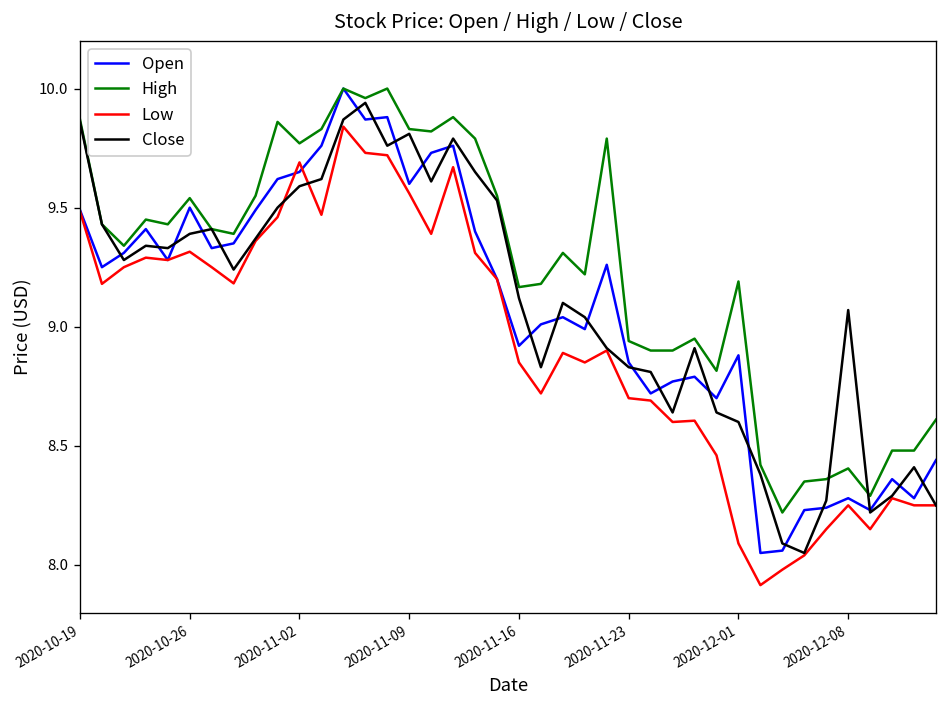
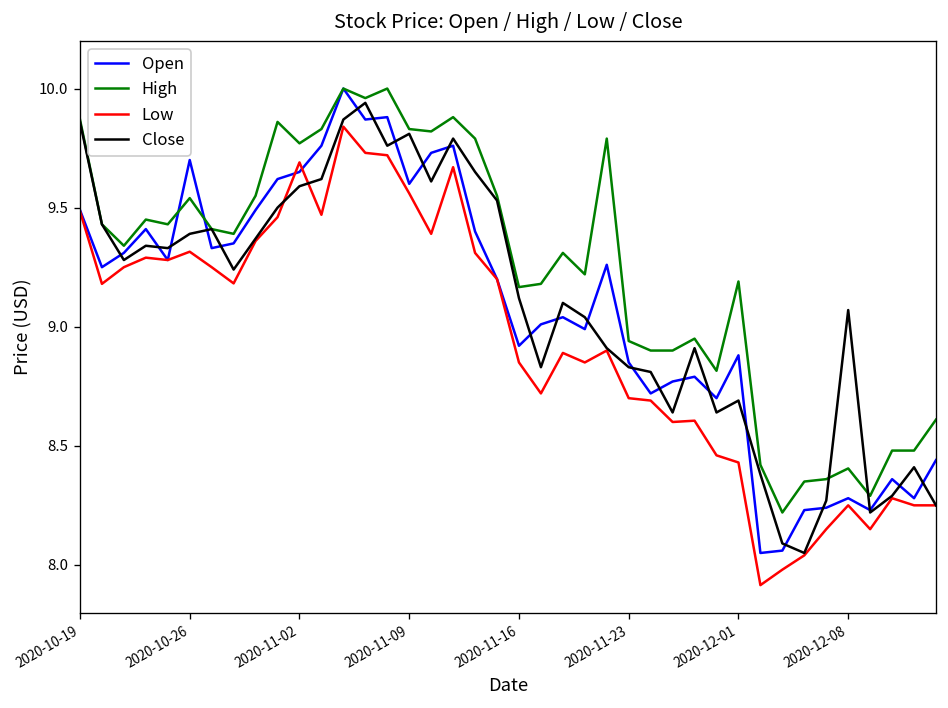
Open, 2020-10-26: 9.5 -> 9.7
Low, 2020-12-01: 8.09 -> 8.43
Close, 2020-12-01: 8.60 -> 8.69
